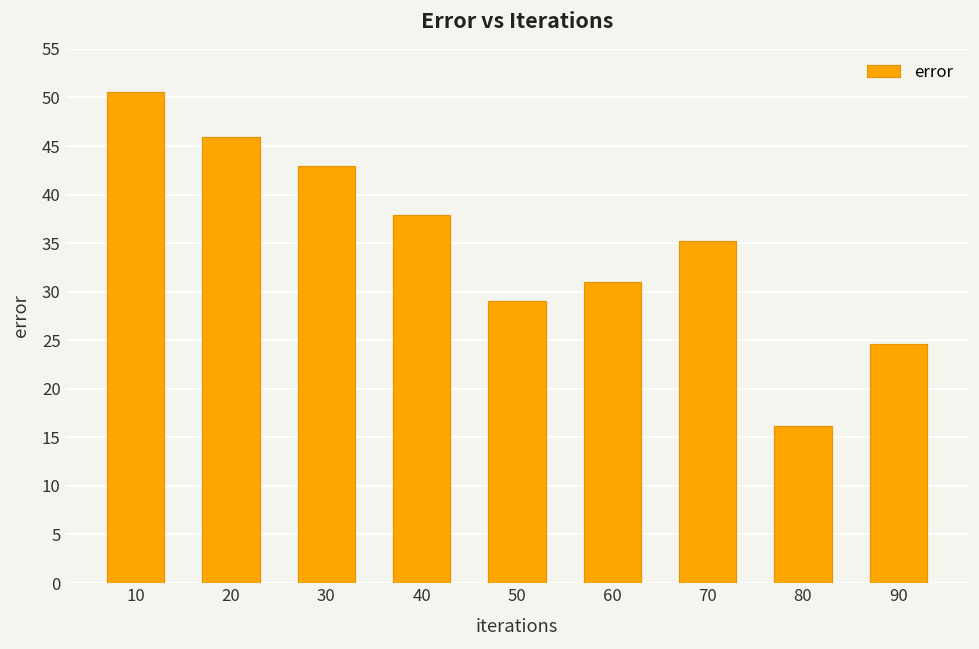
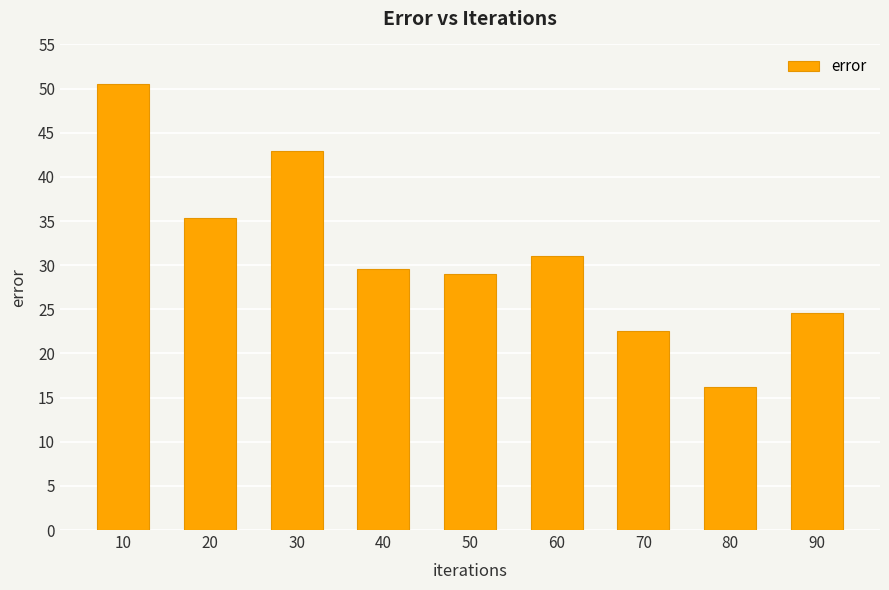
20: 46 -> 35
40: 38 -> 30
70: 35 -> 23
